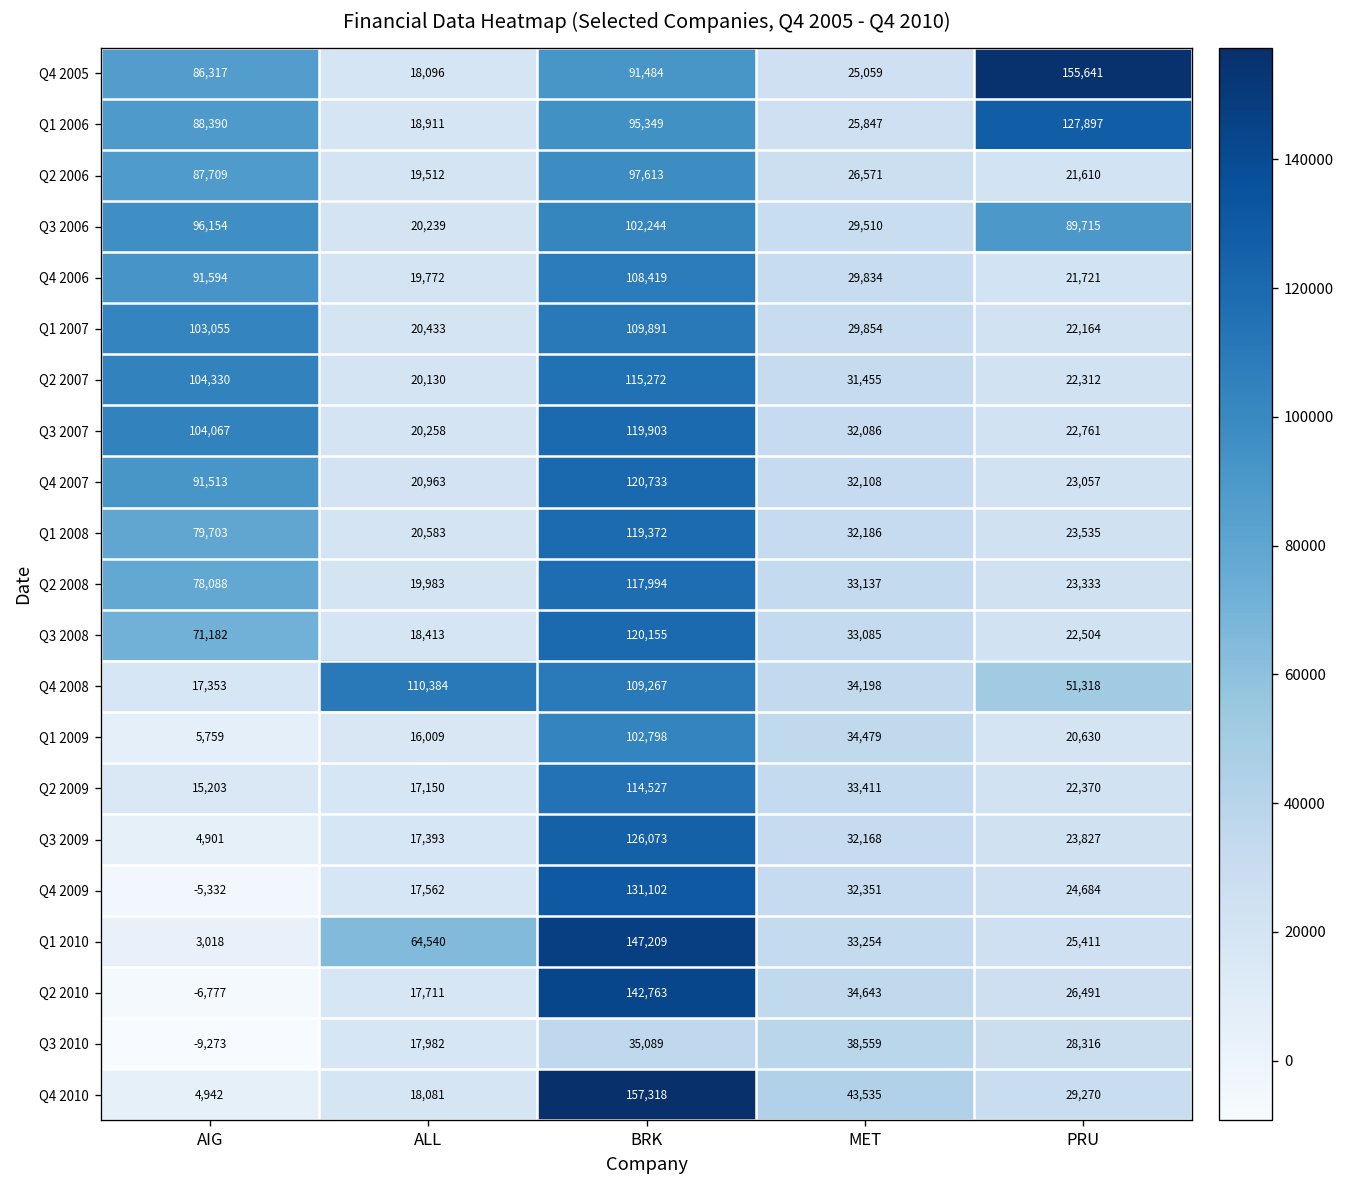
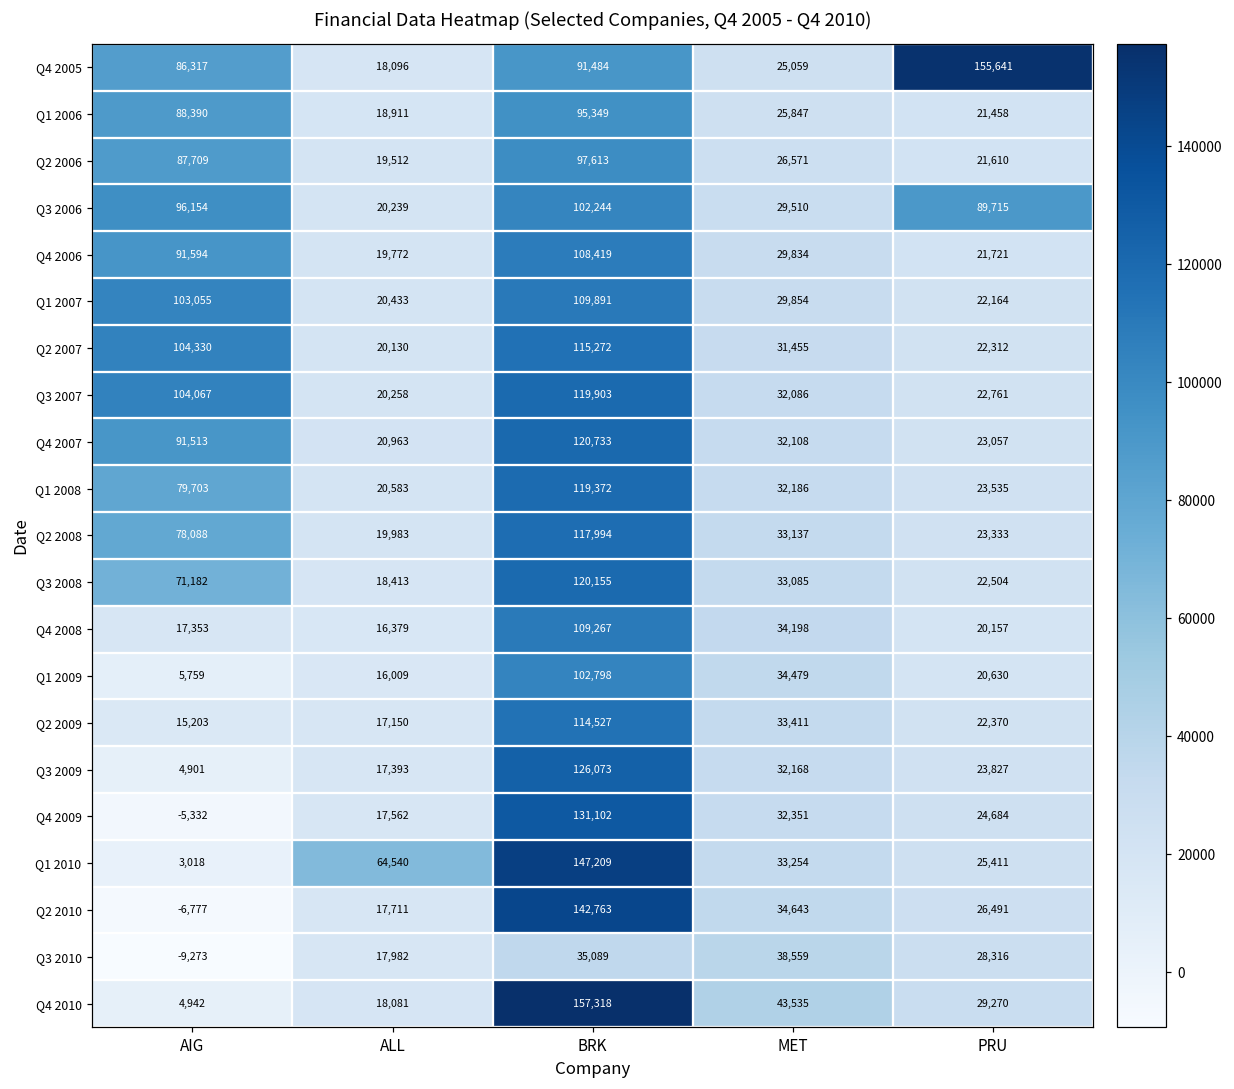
Q1 2006, PRU: 127,897 -> 21,458
Q4 2008, ALL: 110,384 -> 16,379
Q4 2008, PRU: 51,318 -> 20,157
